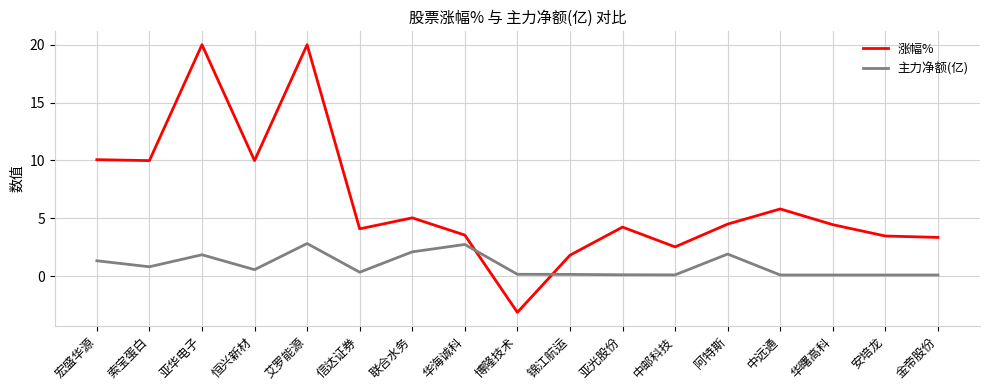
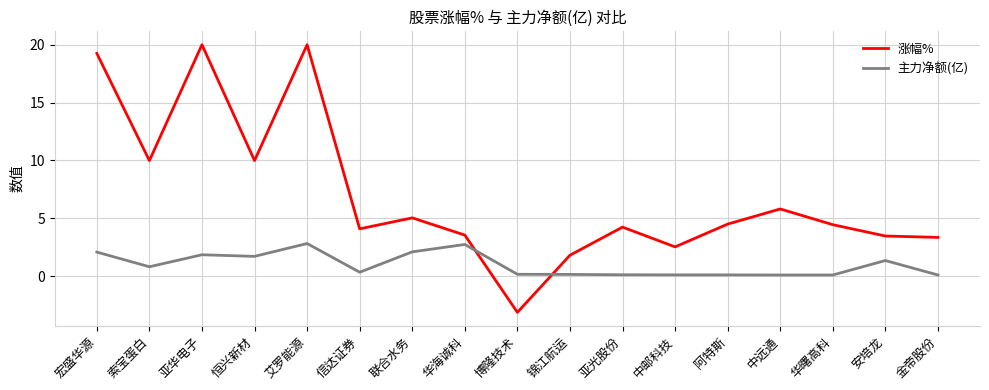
涨幅%, 宏盛华源: 10.1 -> 19.3
主力净额(亿), 宏盛华源: 1.3 -> 2.1
主力净额(亿), 恒兴新材: 0.6 -> 1.7
主力净额(亿), 阿特斯: 1.9 -> 0.1
主力净额(亿), 安培龙: 0.1 -> 1.3
